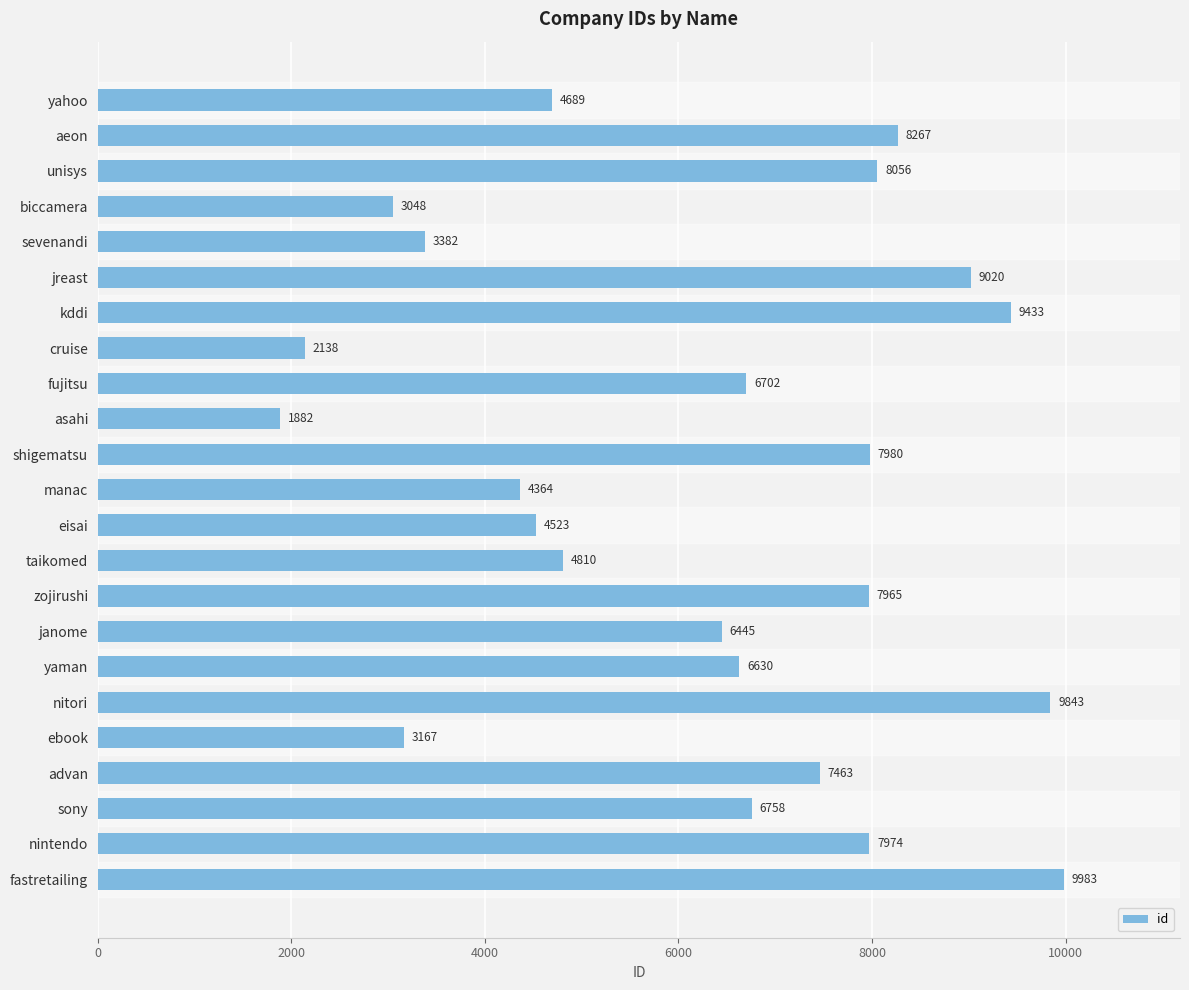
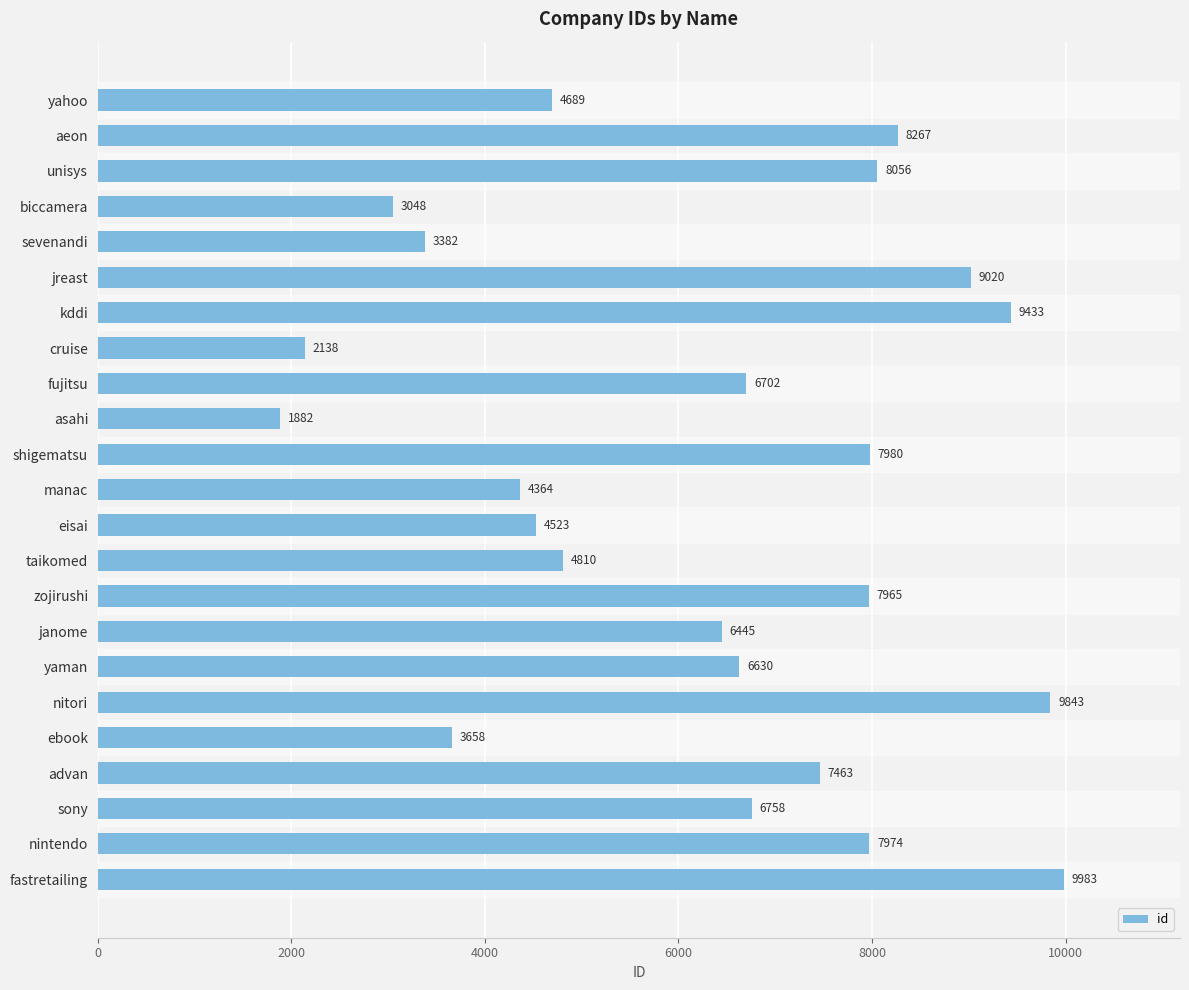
ebook: 3167 -> 3658
